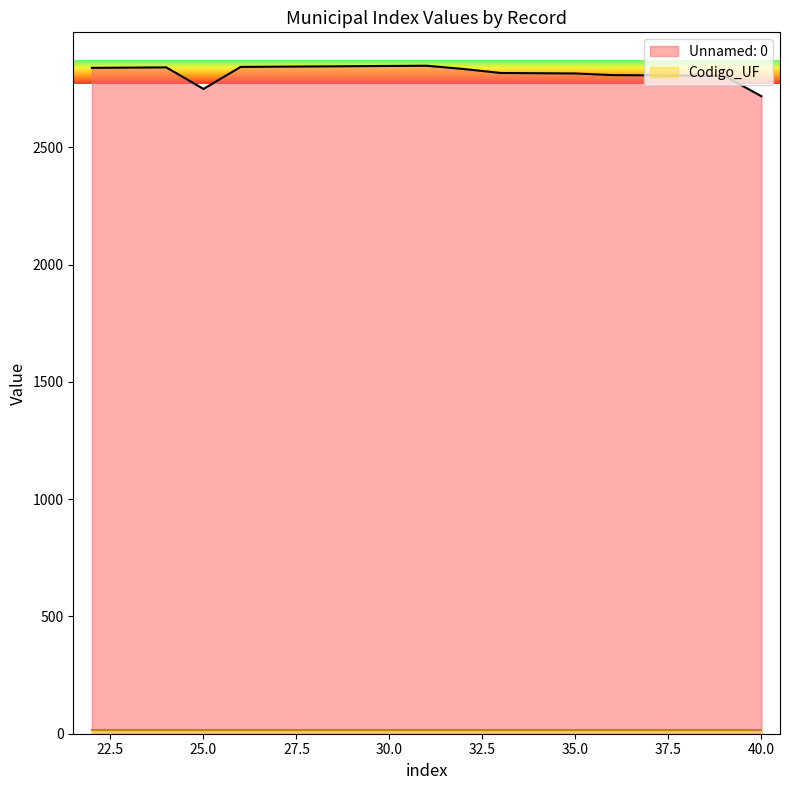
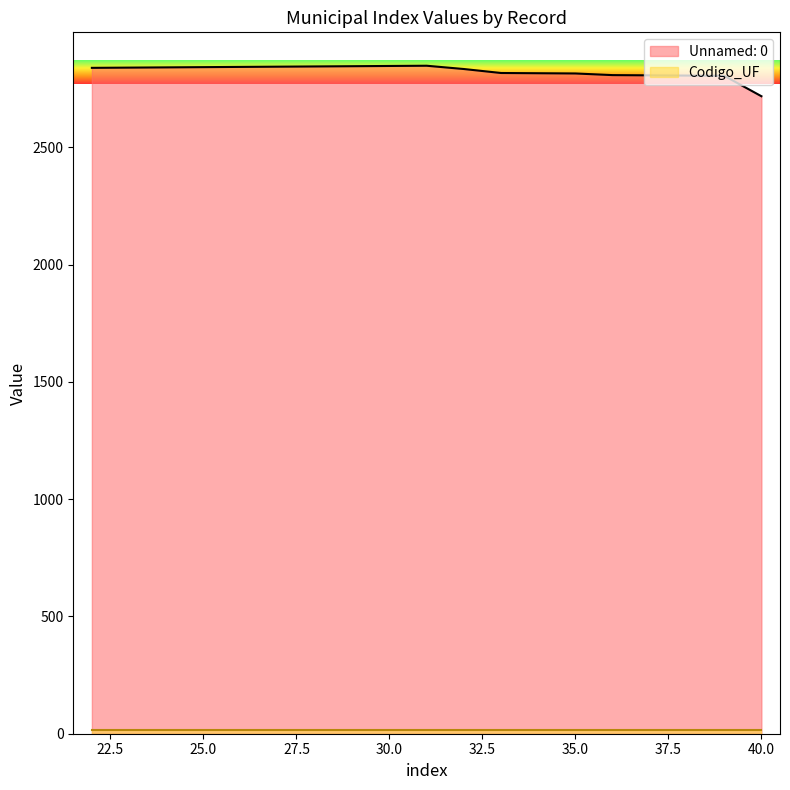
Unnamed: 0, 25.0: 2750 -> 2840
